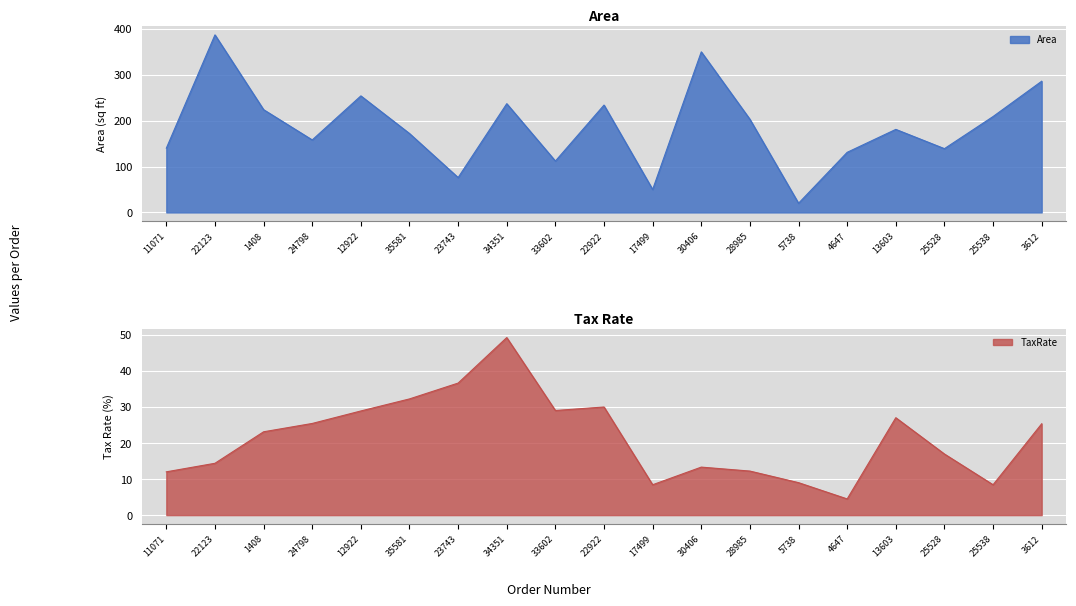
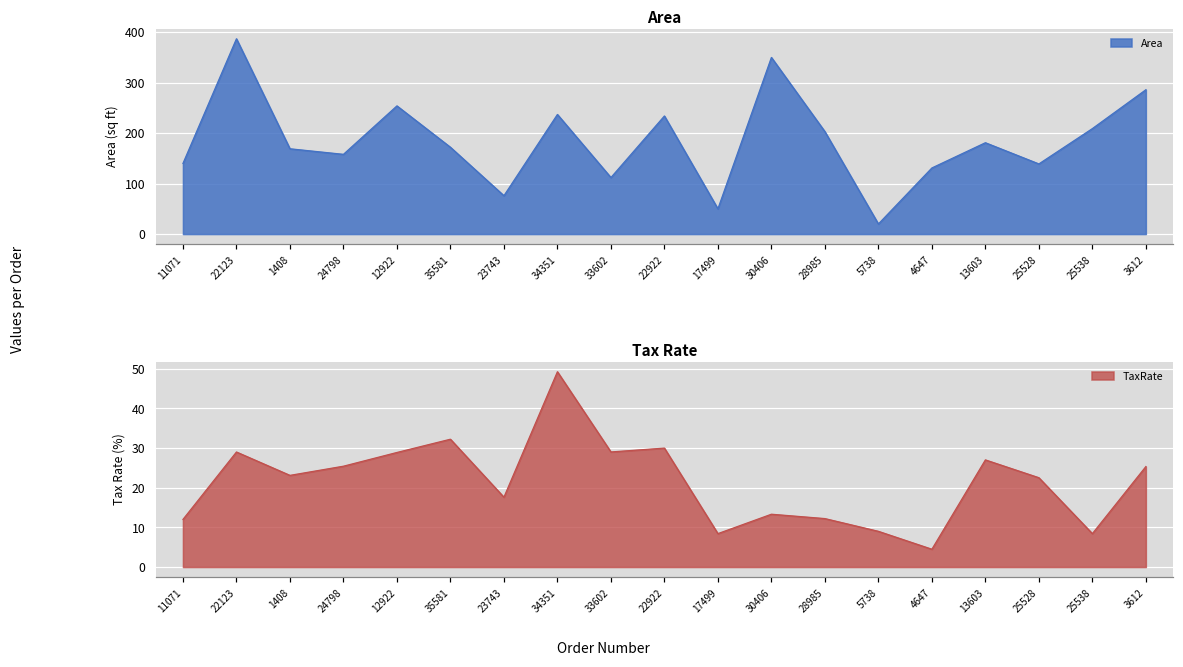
Area, 1408: 220 -> 170
Tax Rate, 22123: 14 -> 29
Tax Rate, 23743: 37 -> 18
Tax Rate, 25528: 17 -> 23
